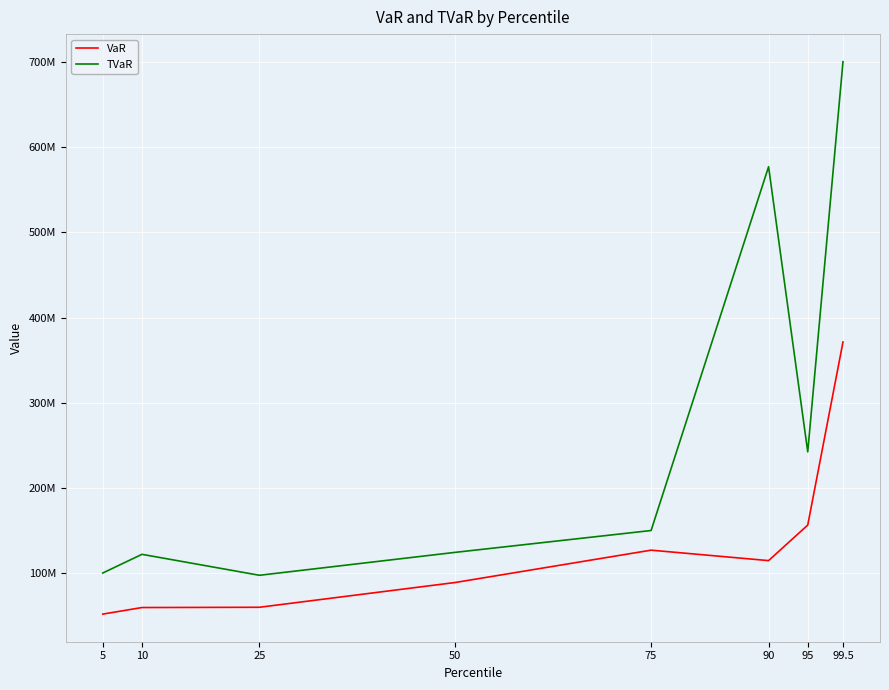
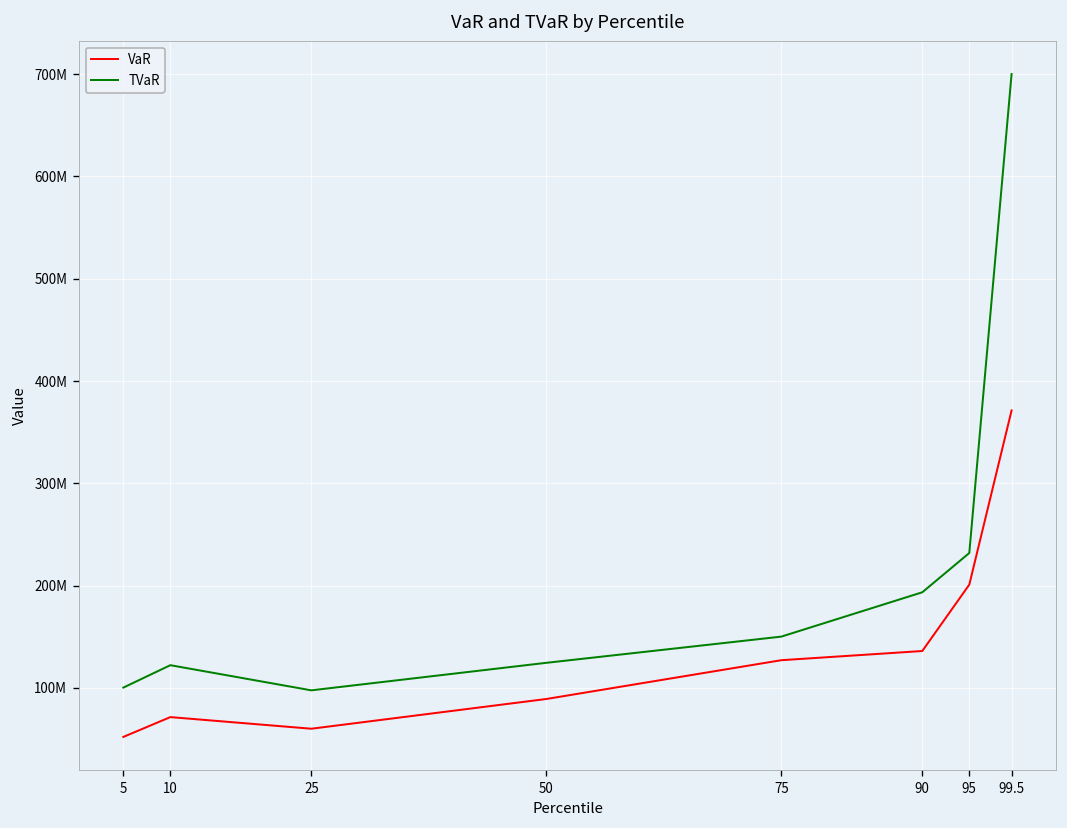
VaR, 10: 60000000 -> 70000000
VaR, 90: 110000000 -> 140000000
TVaR, 90: 580000000 -> 190000000
VaR, 95: 160000000 -> 200000000
TVaR, 95: 240000000 -> 230000000
